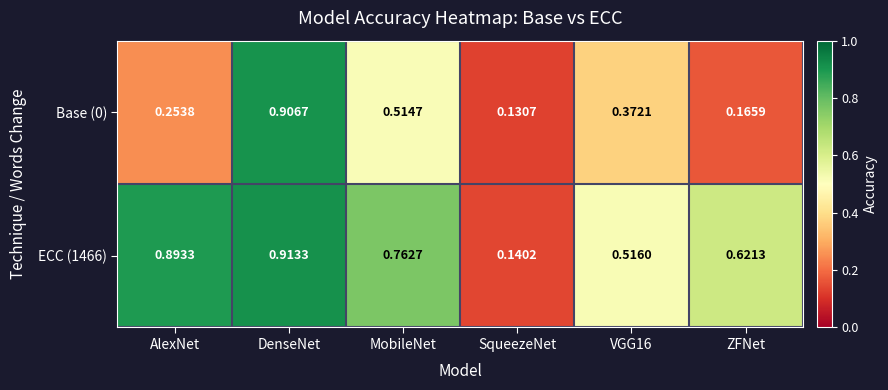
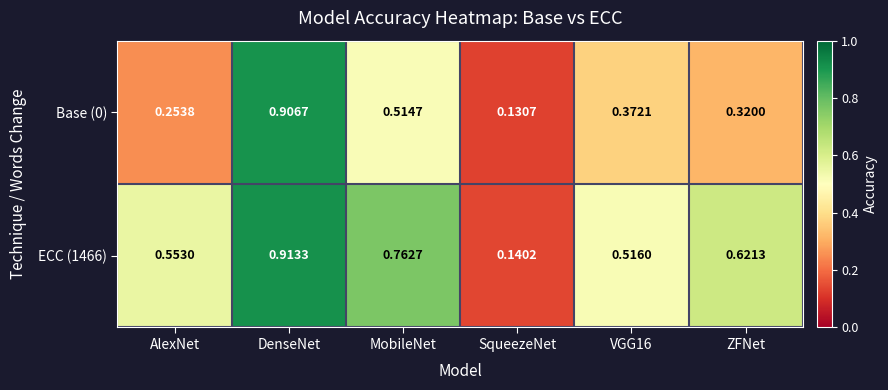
Base (0), ZFNet: 0.1659 -> 0.3200
ECC (1466), AlexNet: 0.8933 -> 0.5530
